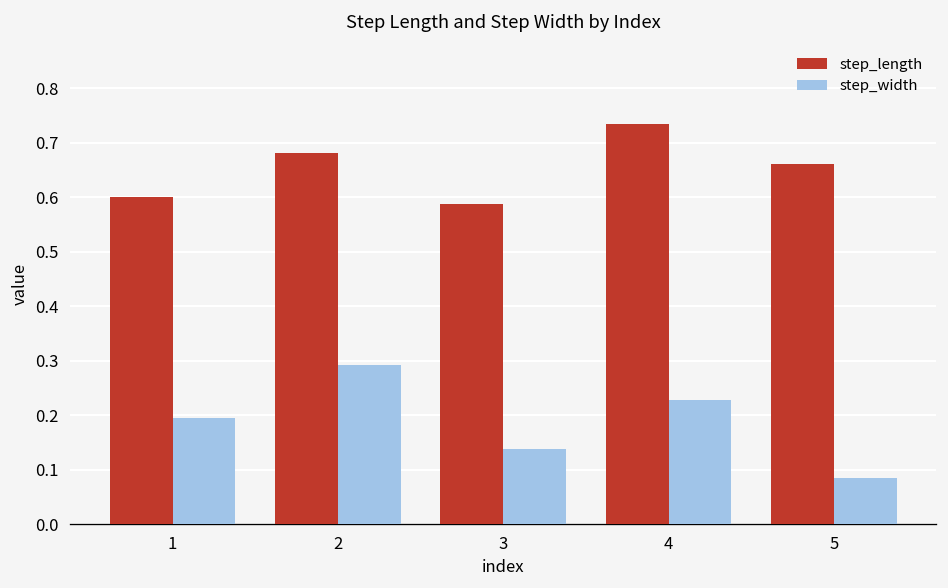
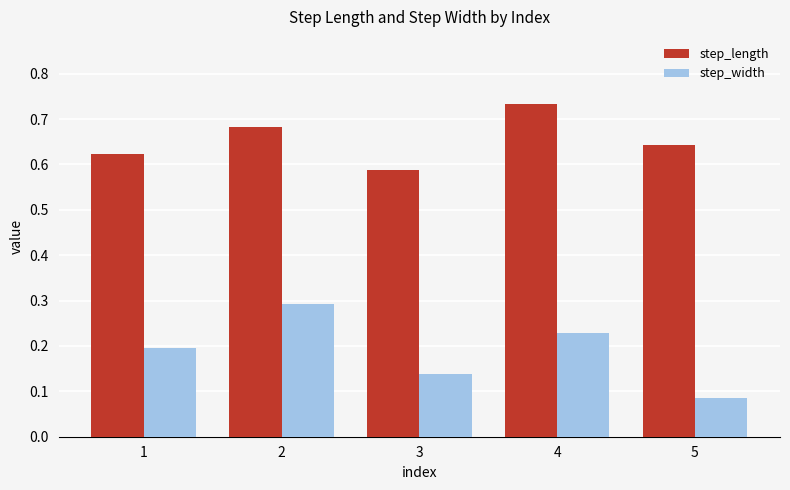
step_length, 1: 0.60 -> 0.62
step_length, 5: 0.66 -> 0.64
